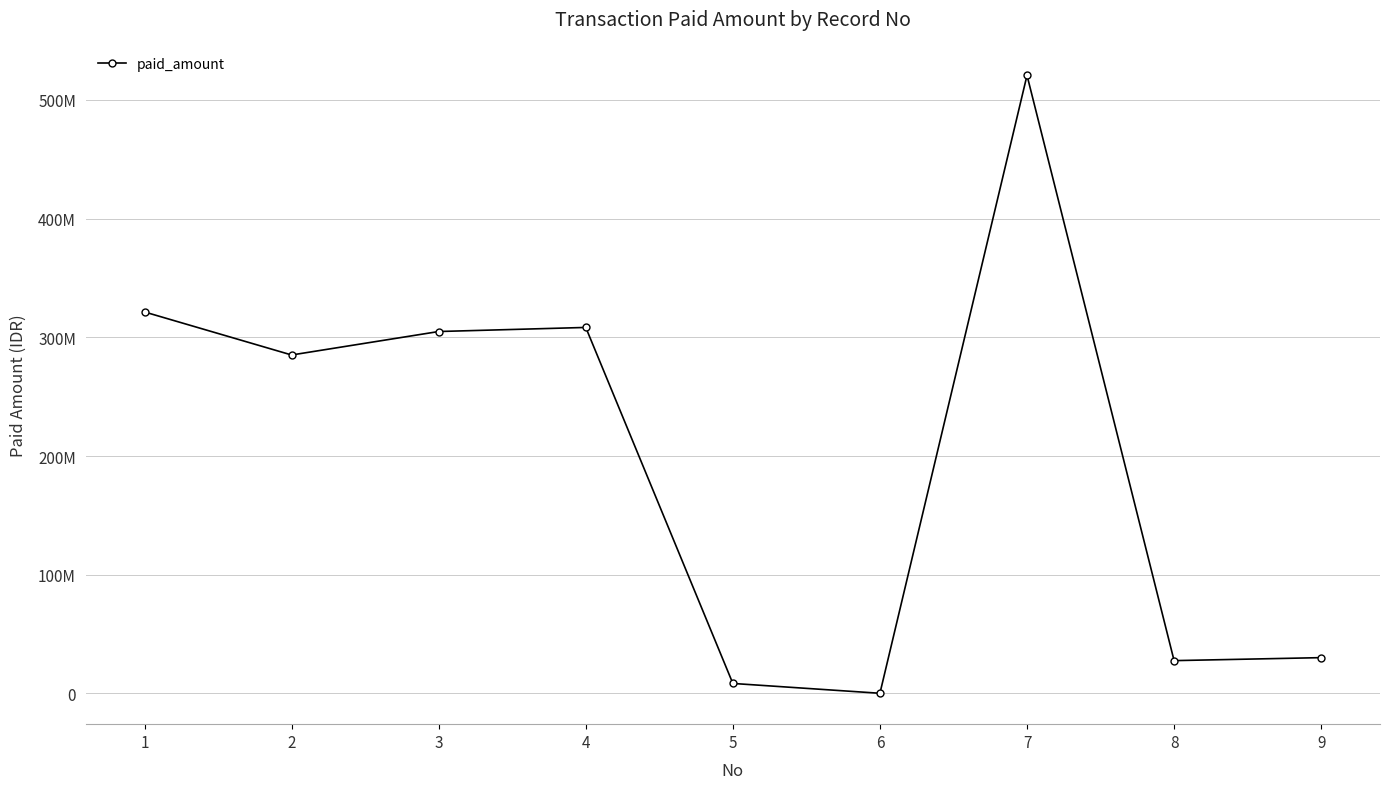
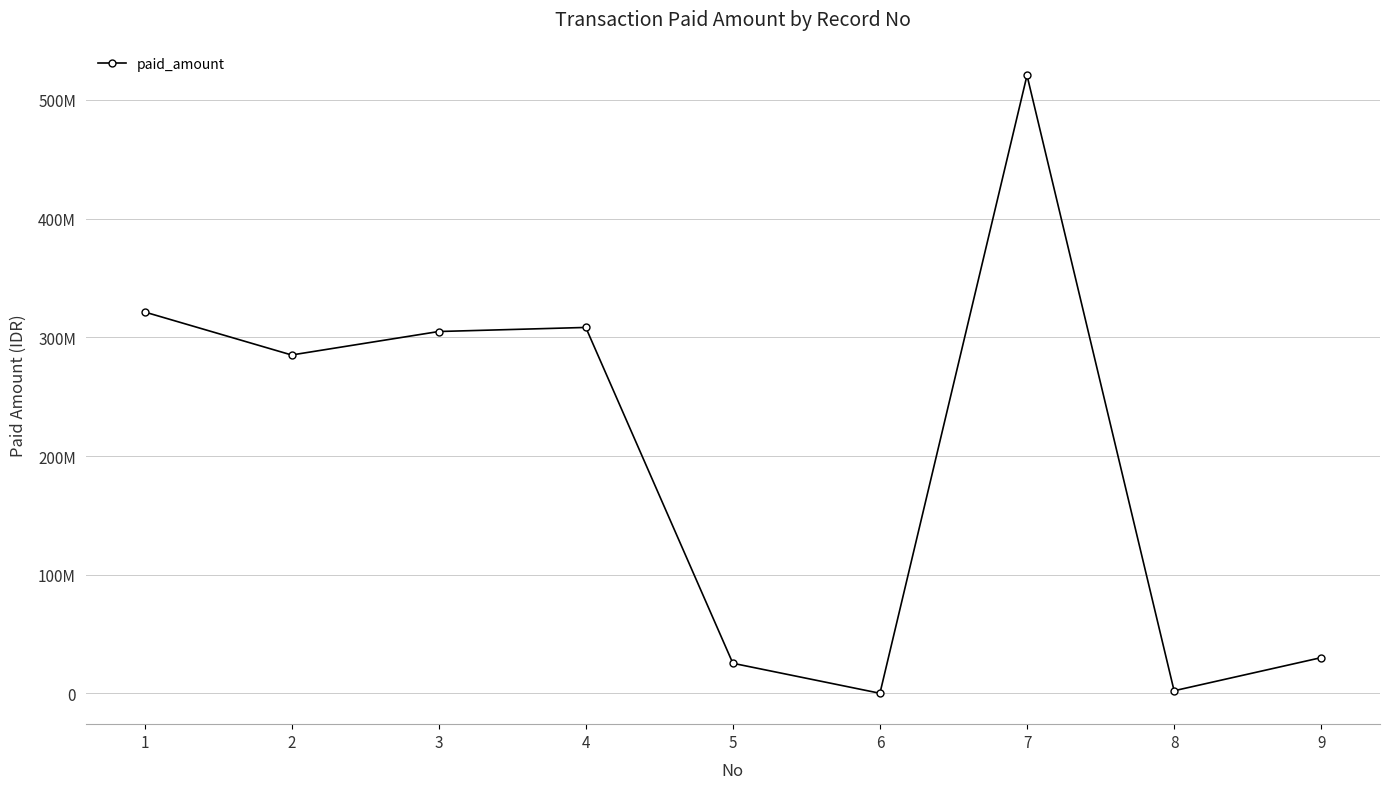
5: 8000000 -> 25000000
8: 28000000 -> 2000000
